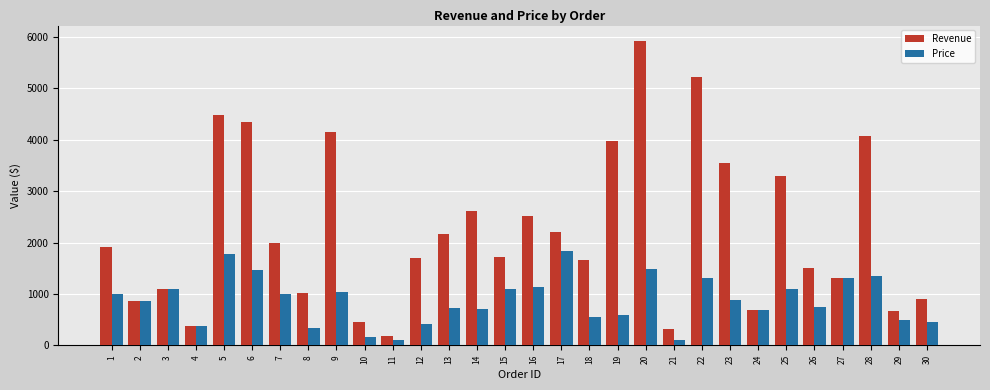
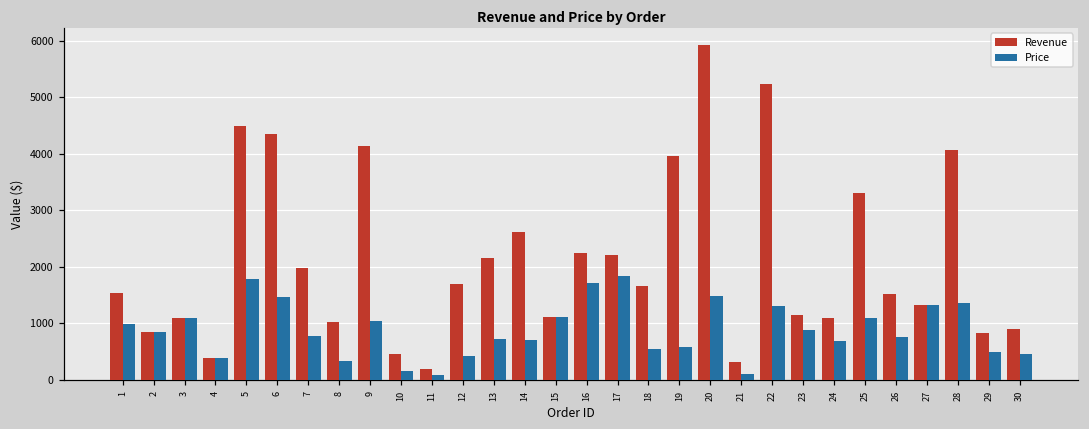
Revenue, 1: 1900 -> 1500
Price, 7: 1000 -> 800
Revenue, 15: 1700 -> 1100
Revenue, 16: 2500 -> 2300
Price, 16: 1100 -> 1700
Revenue, 23: 3600 -> 1200
Revenue, 24: 700 -> 1100
Revenue, 29: 700 -> 800
